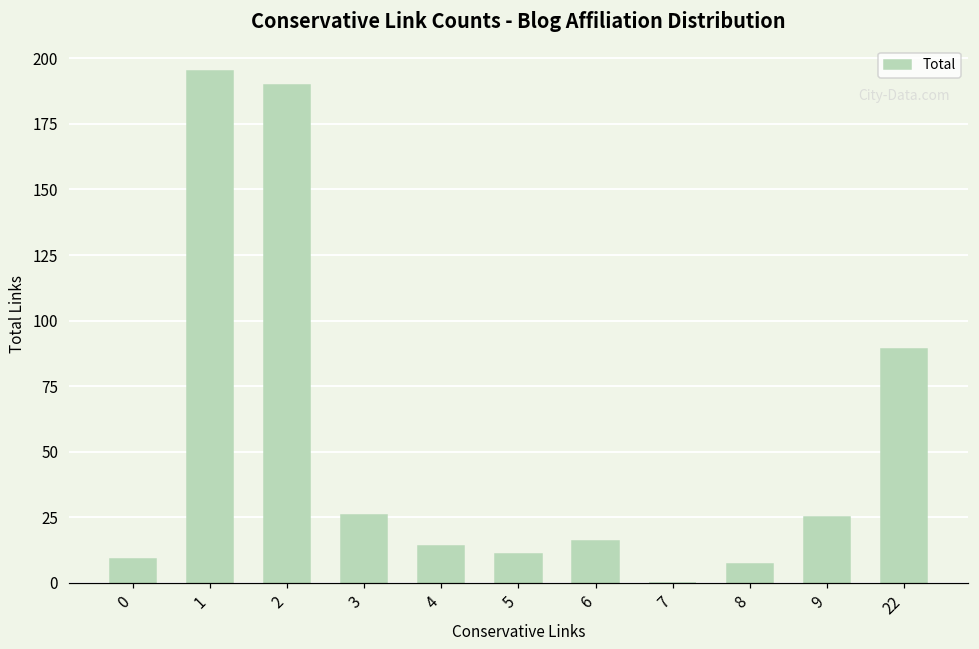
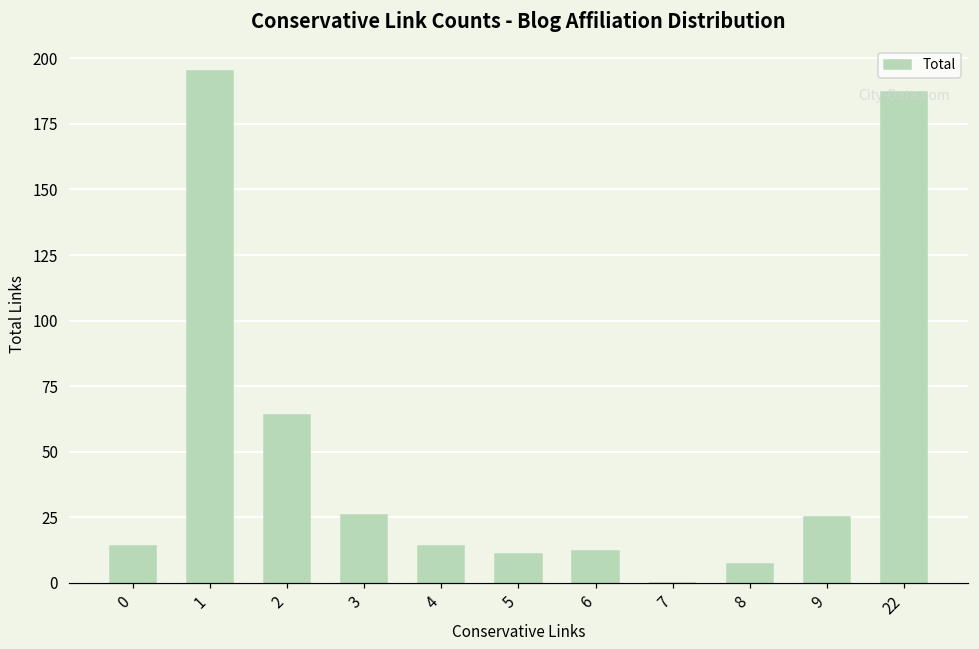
0: 9 -> 14
2: 190 -> 64
6: 16 -> 12
22: 89 -> 187
